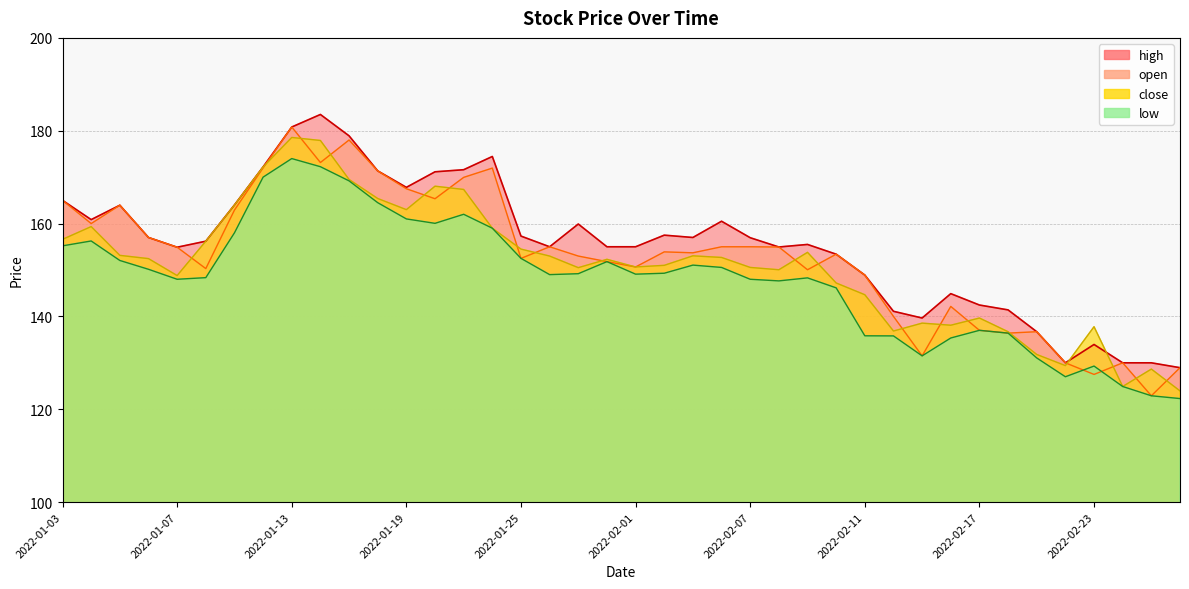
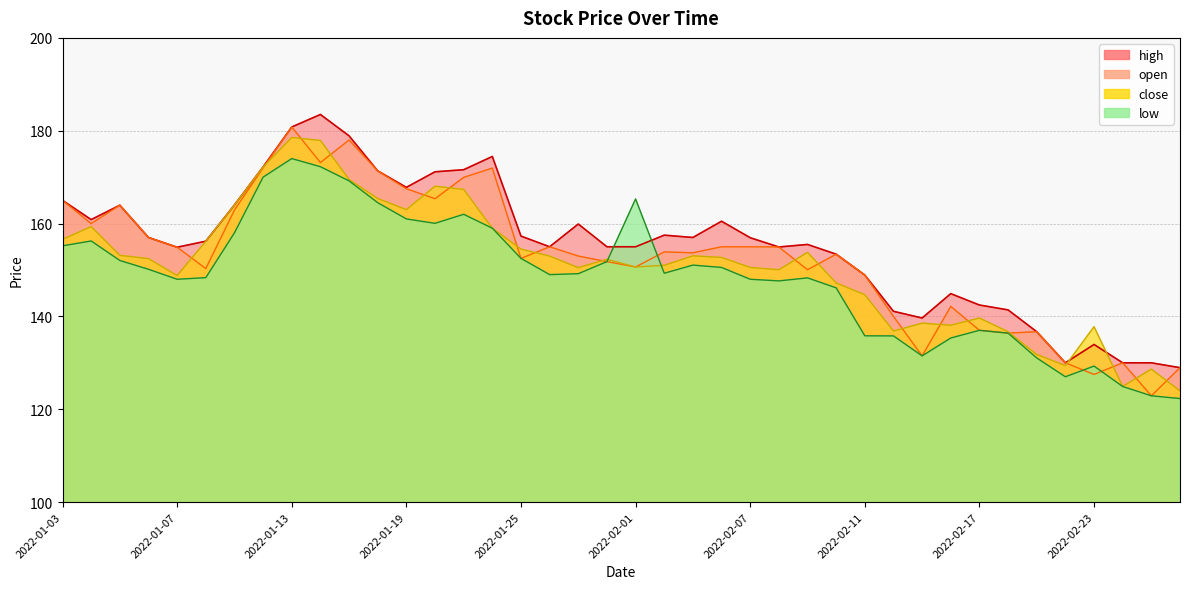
low, 2022-02-01: 149 -> 165
